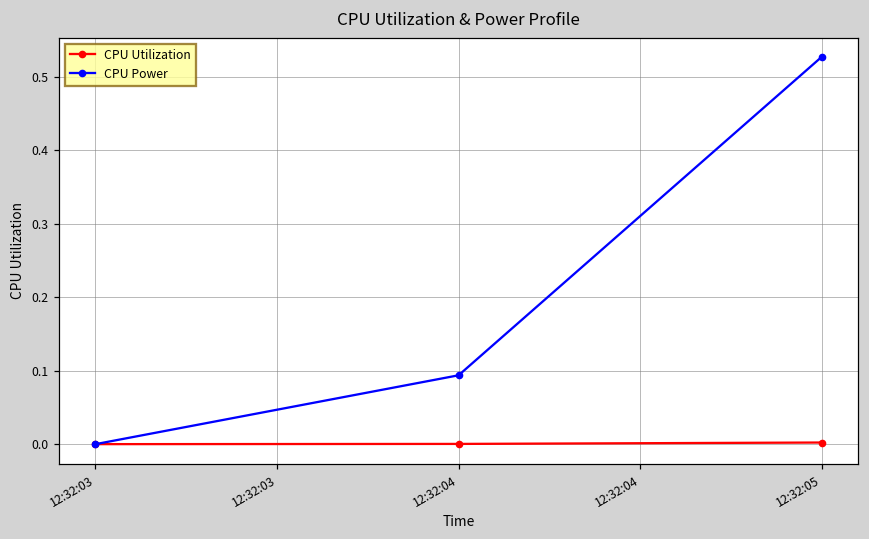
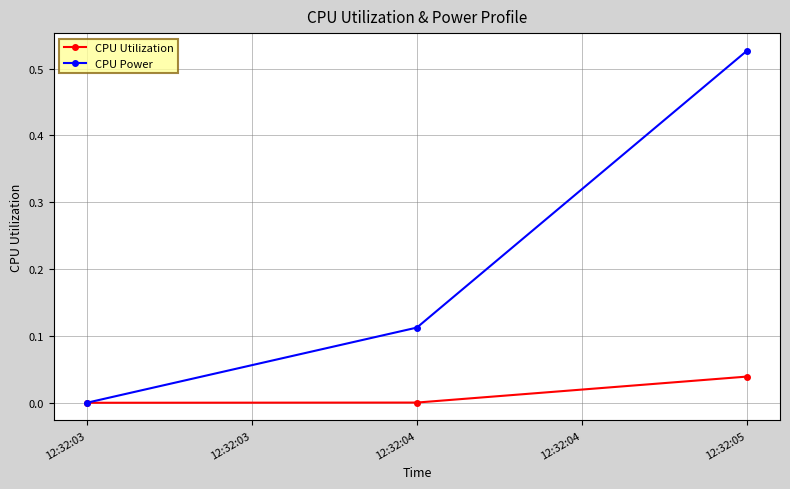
CPU Power, 12:32:04: 0.09 -> 0.11
CPU Utilization, 12:32:05: 0.00 -> 0.04
